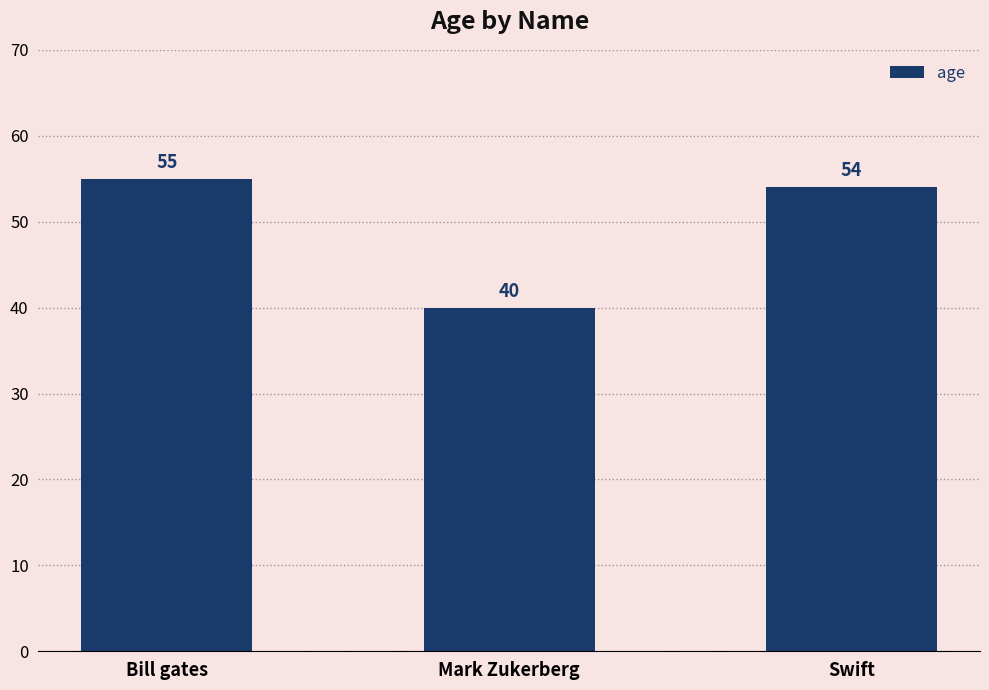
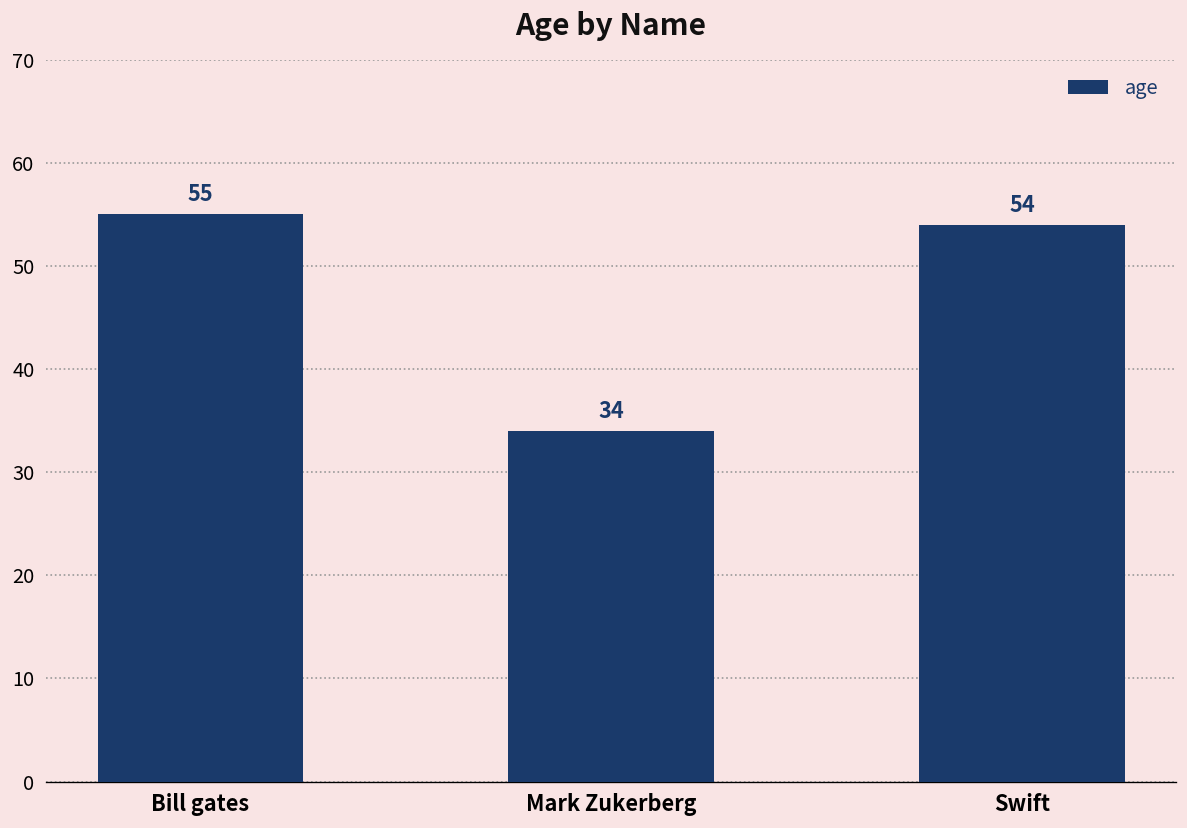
Mark Zukerberg: 40 -> 34
